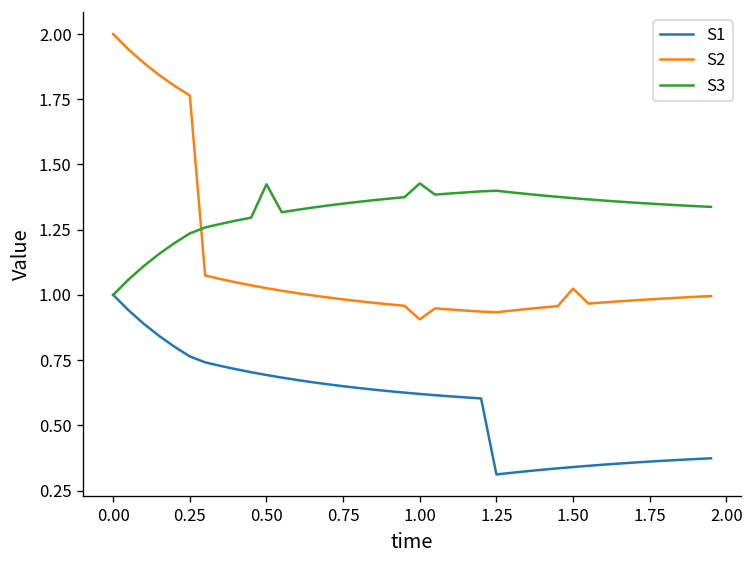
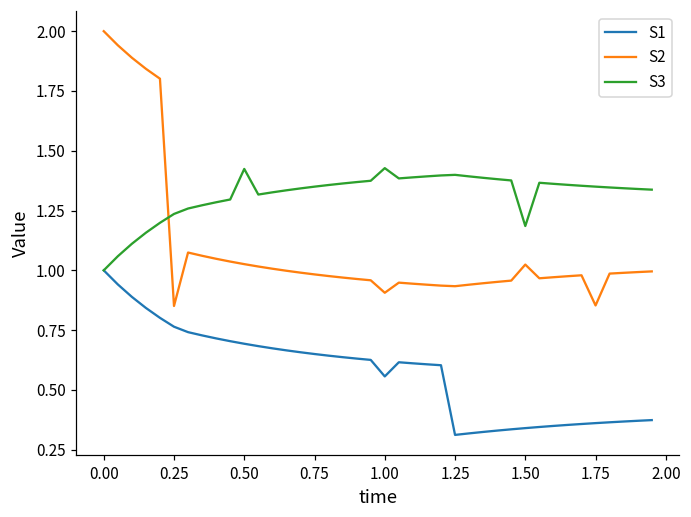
S2, 0.25: 1.76 -> 0.85
S1, 1.00: 0.62 -> 0.56
S3, 1.50: 1.37 -> 1.19
S2, 1.75: 0.98 -> 0.85
